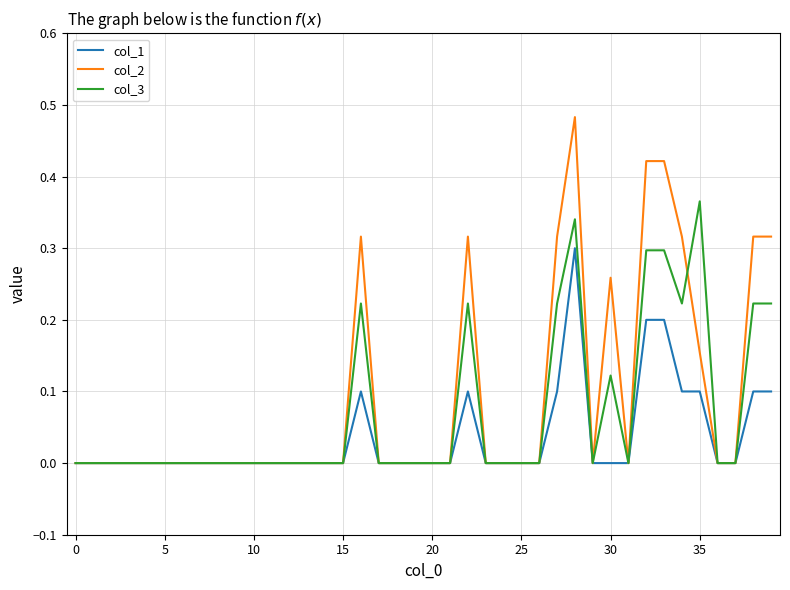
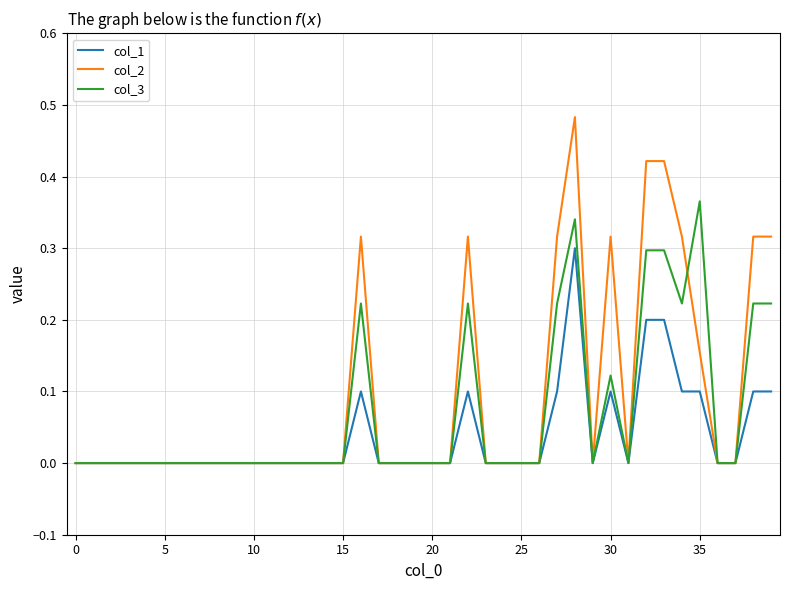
col_1, 30: 0.0 -> 0.1
col_2, 30: 0.26 -> 0.32
